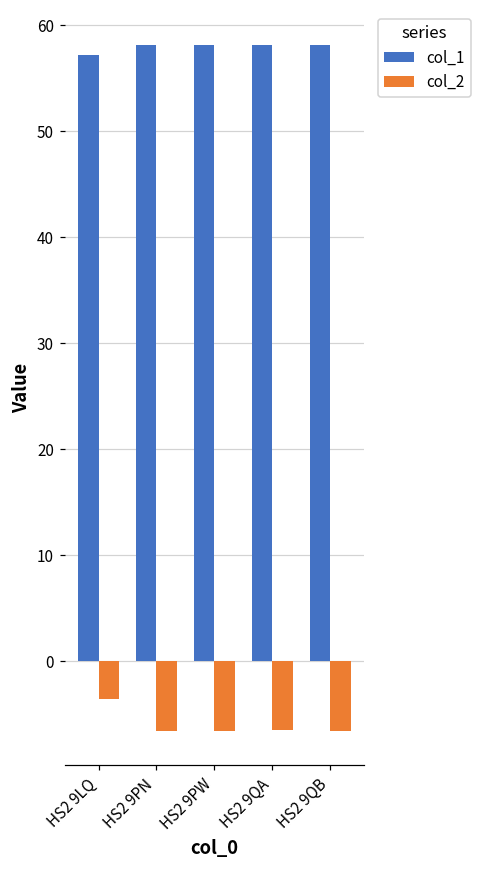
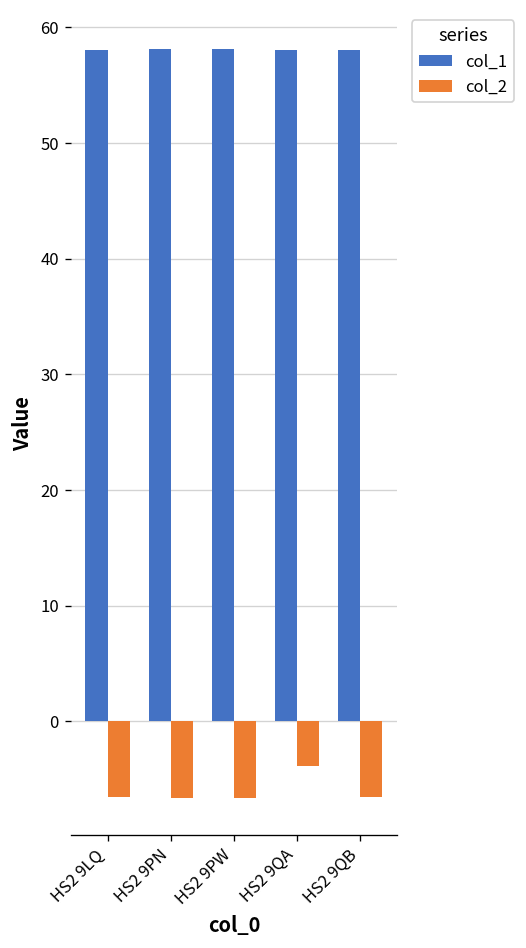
col_1, HS2 9LQ: 57 -> 58
col_2, HS2 9LQ: -4 -> -7
col_2, HS2 9QA: -7 -> -4
